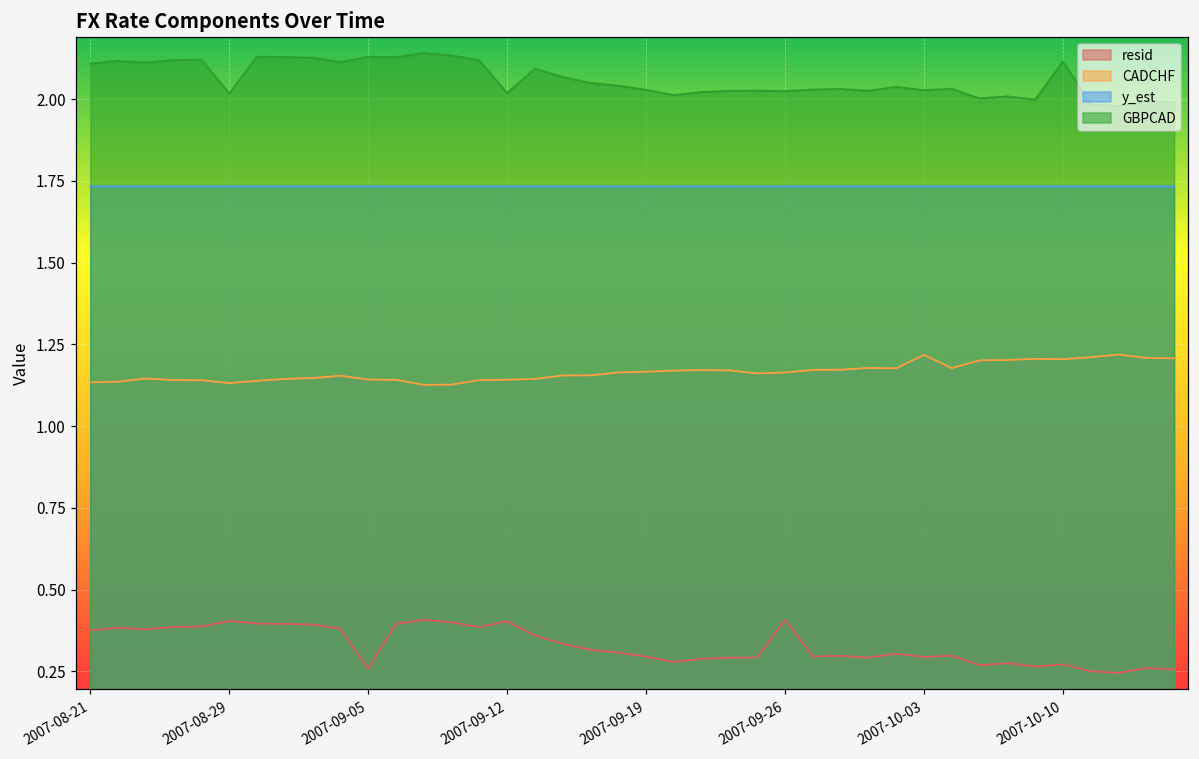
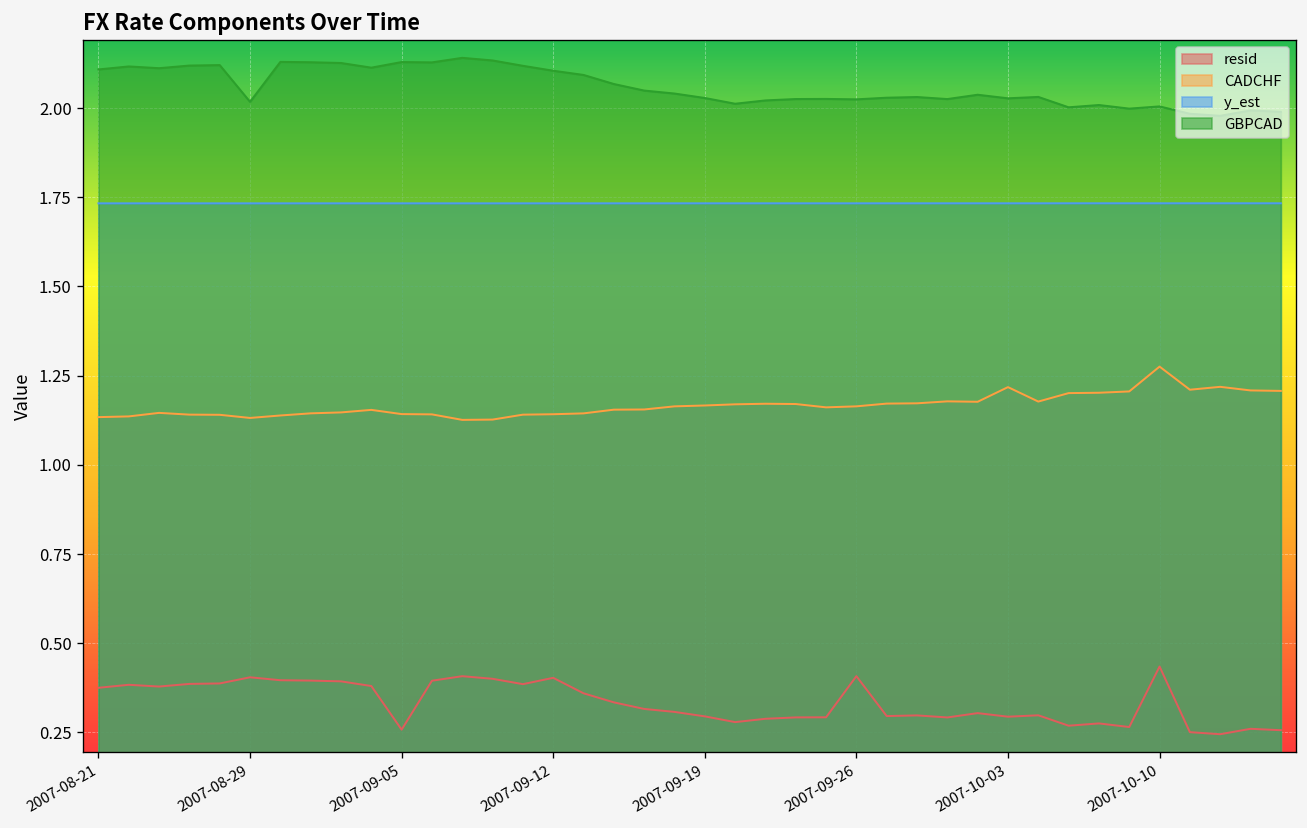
GBPCAD, 2007-09-12: 2.02 -> 2.10
resid, 2007-10-10: 0.27 -> 0.43
CADCHF, 2007-10-10: 1.20 -> 1.28
GBPCAD, 2007-10-10: 2.12 -> 2.00
